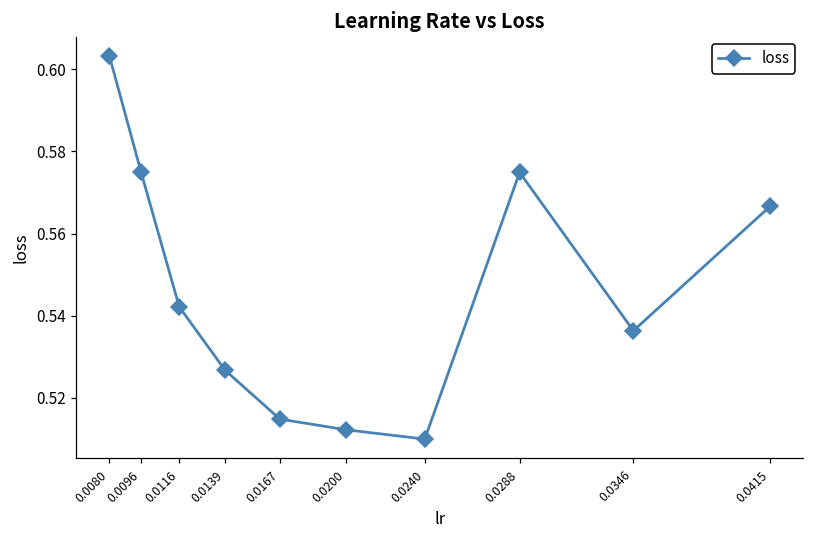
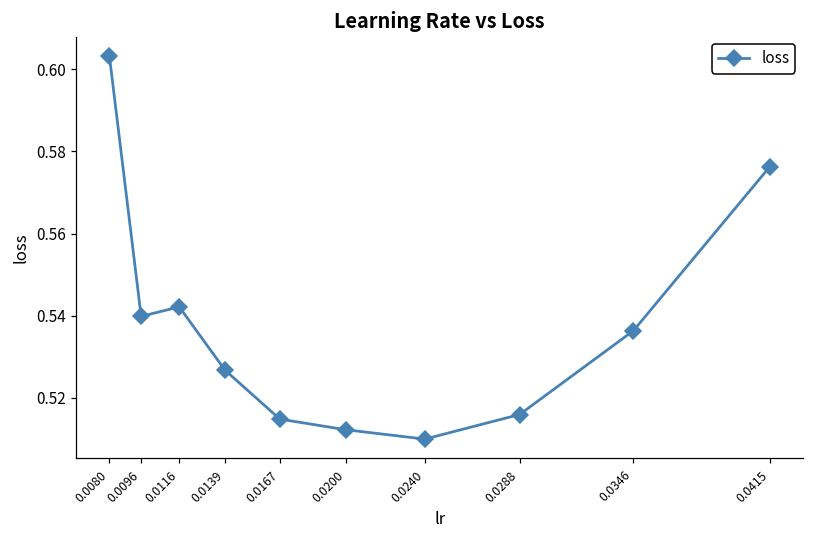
0.0096: 0.575 -> 0.540
0.0288: 0.575 -> 0.516
0.0415: 0.567 -> 0.576
